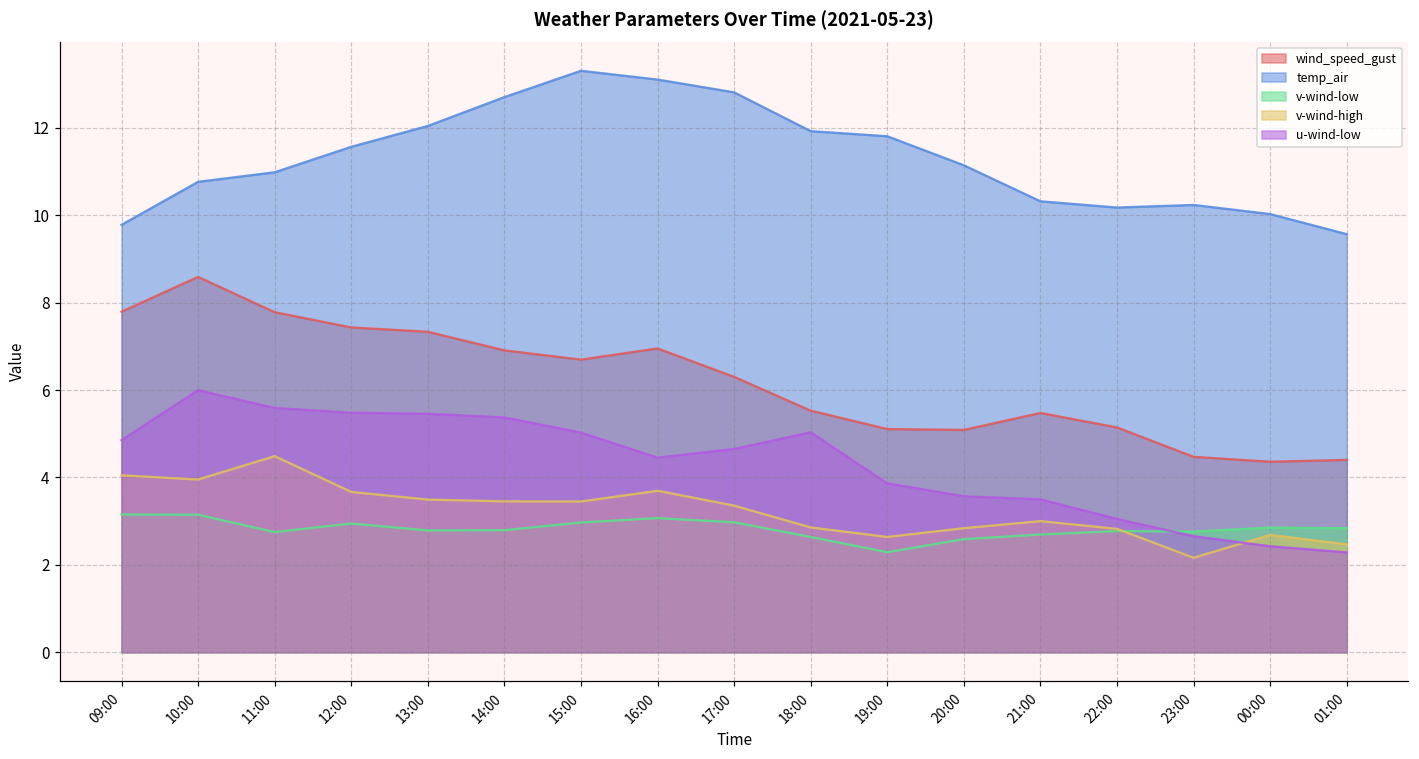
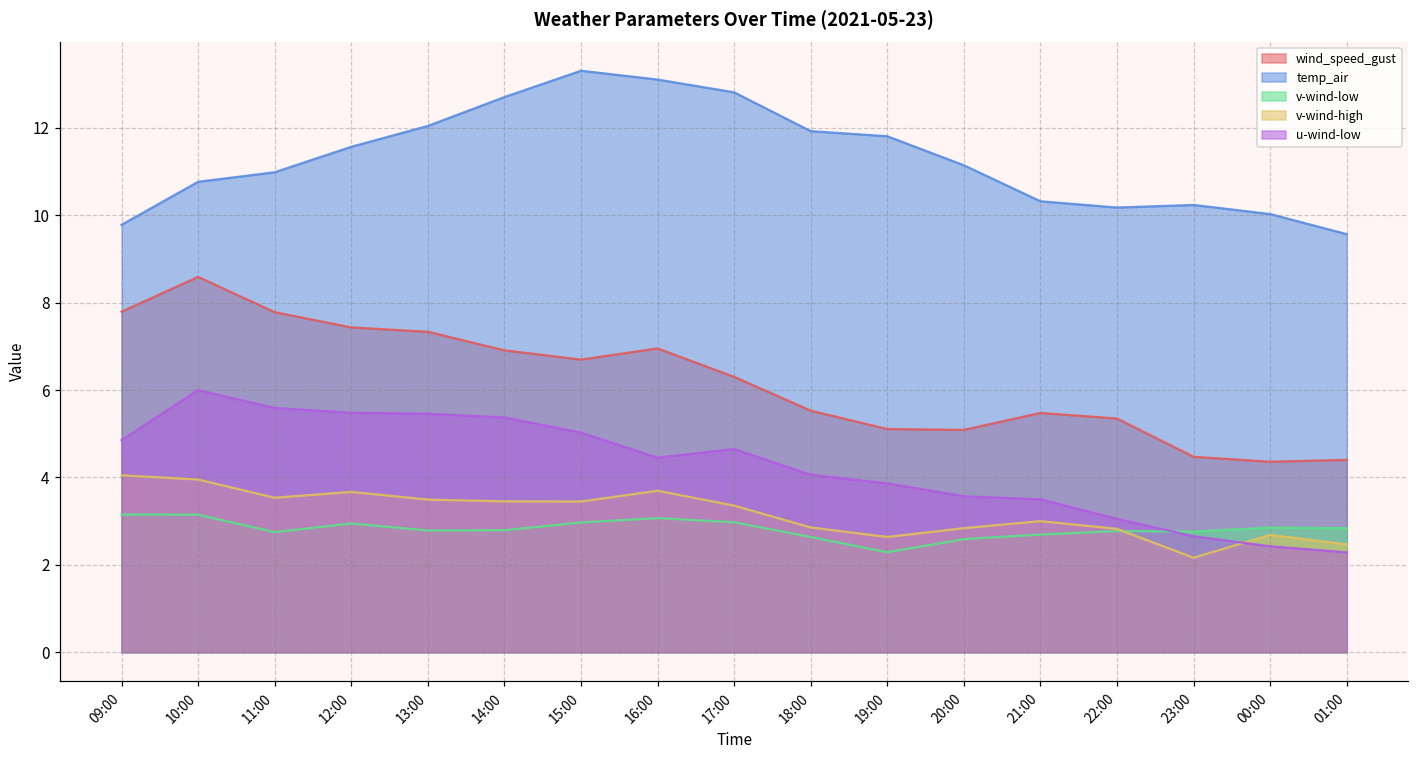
v-wind-high, 11:00: 4.5 -> 3.5
u-wind-low, 18:00: 5.0 -> 4.1
wind_speed_gust, 22:00: 5.1 -> 5.3
